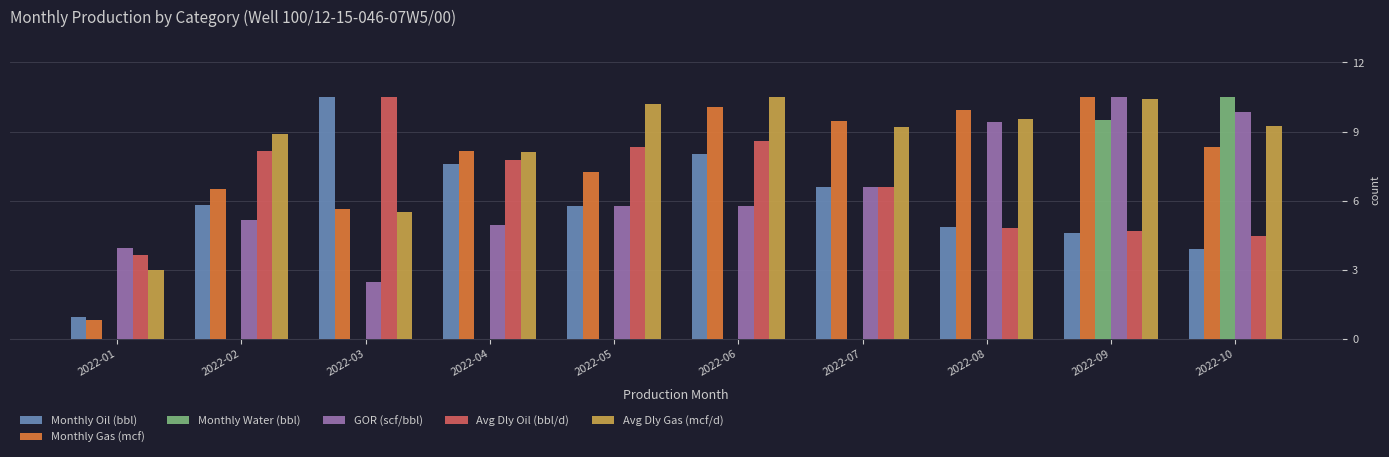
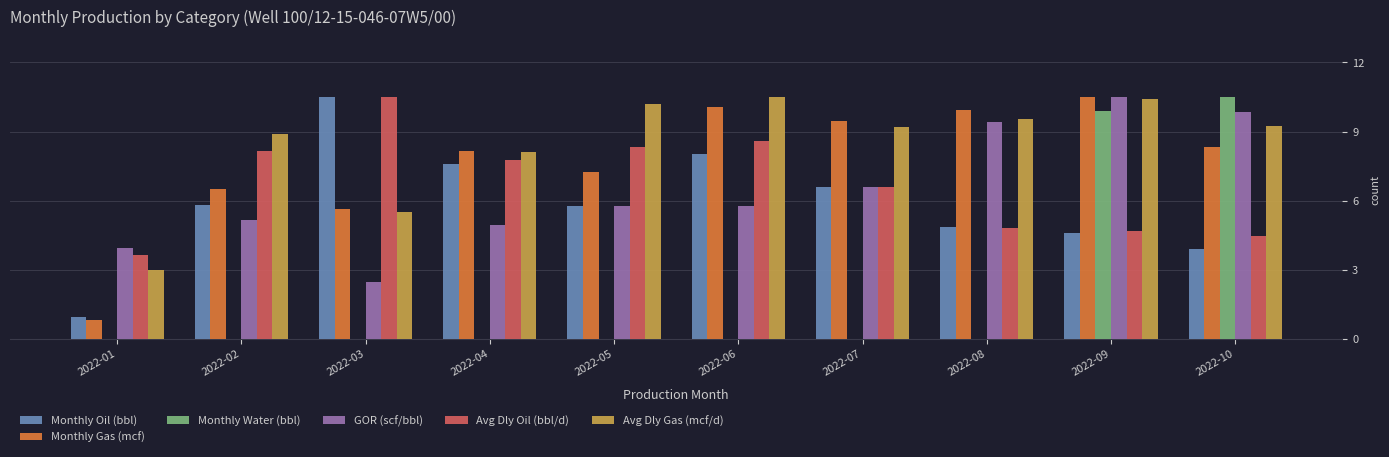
Monthly Water (bbl), 2022-09: 9.5 -> 9.9
